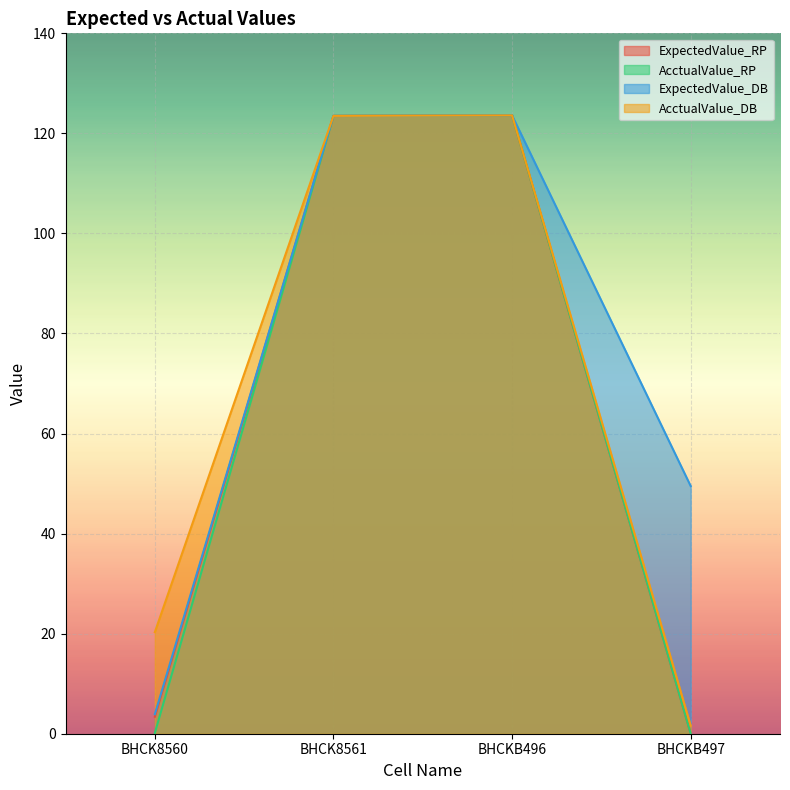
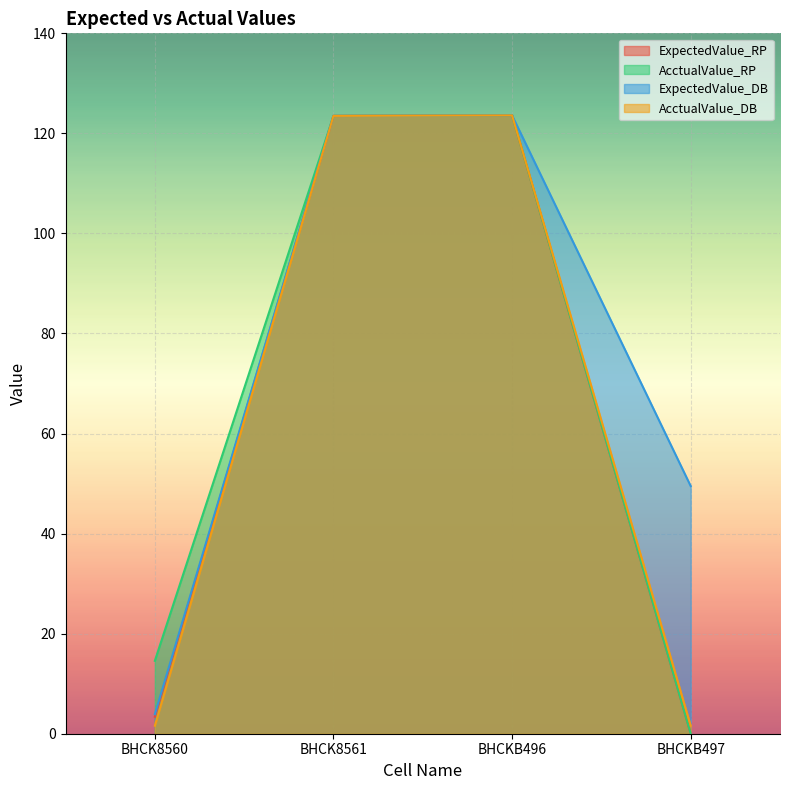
AcctualValue_RP, BHCK8560: 0 -> 15
AcctualValue_DB, BHCK8560: 20 -> 2
